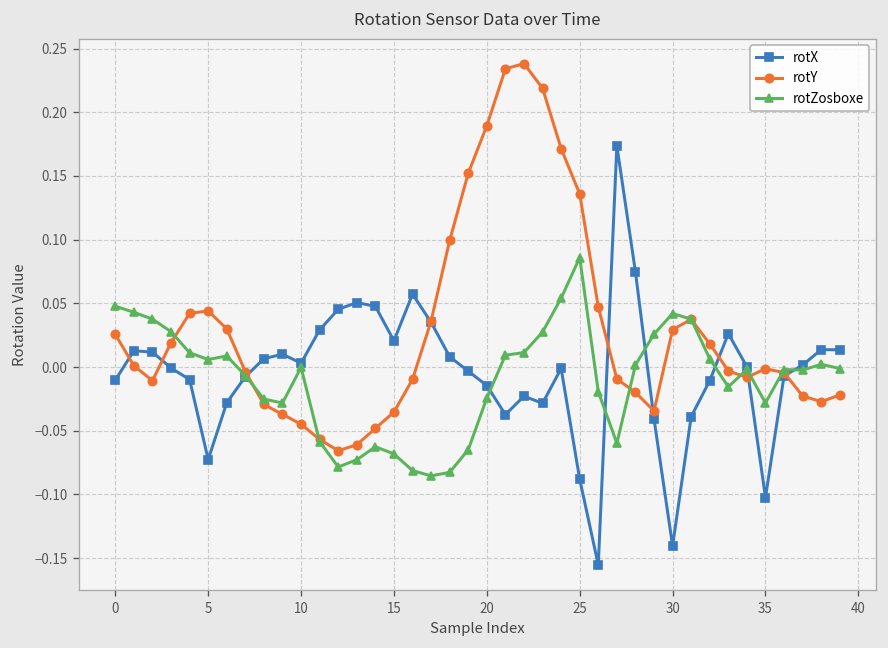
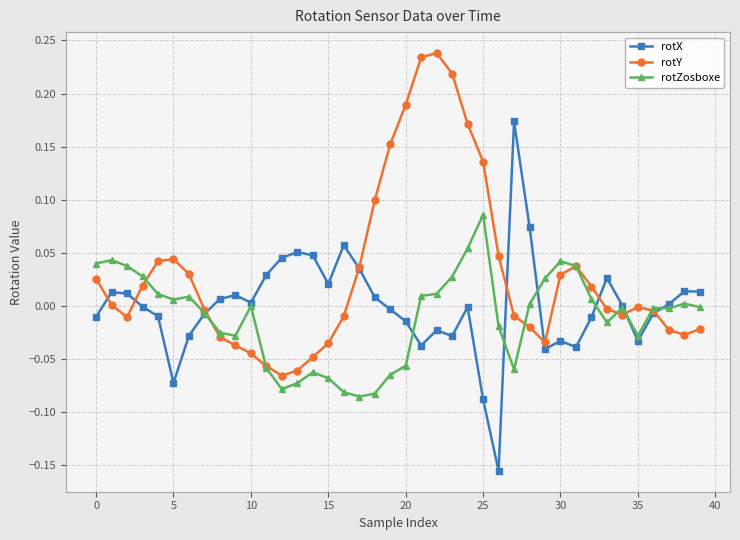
rotZosboxe, 0: 0.048 -> 0.040
rotZosboxe, 20: -0.024 -> -0.056
rotX, 30: -0.140 -> -0.033
rotX, 35: -0.102 -> -0.033
